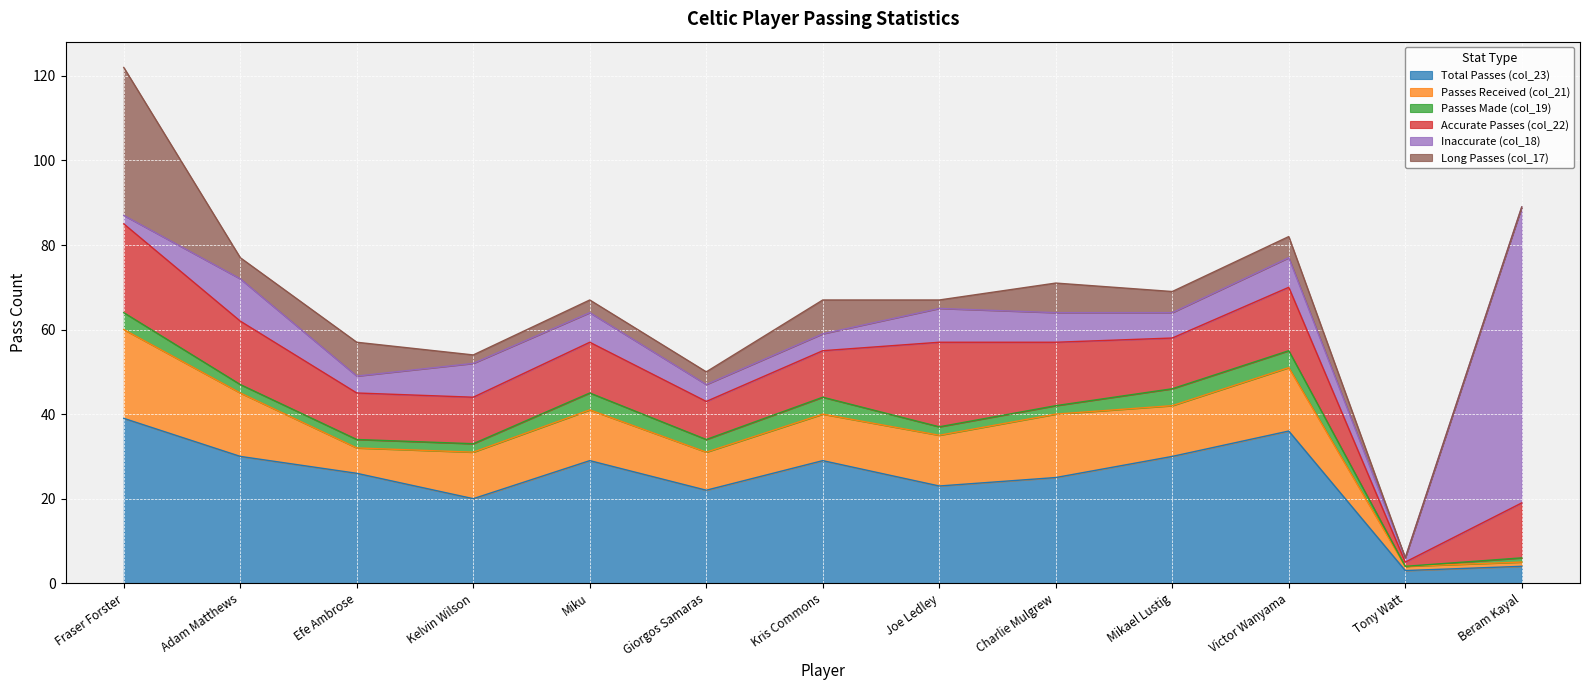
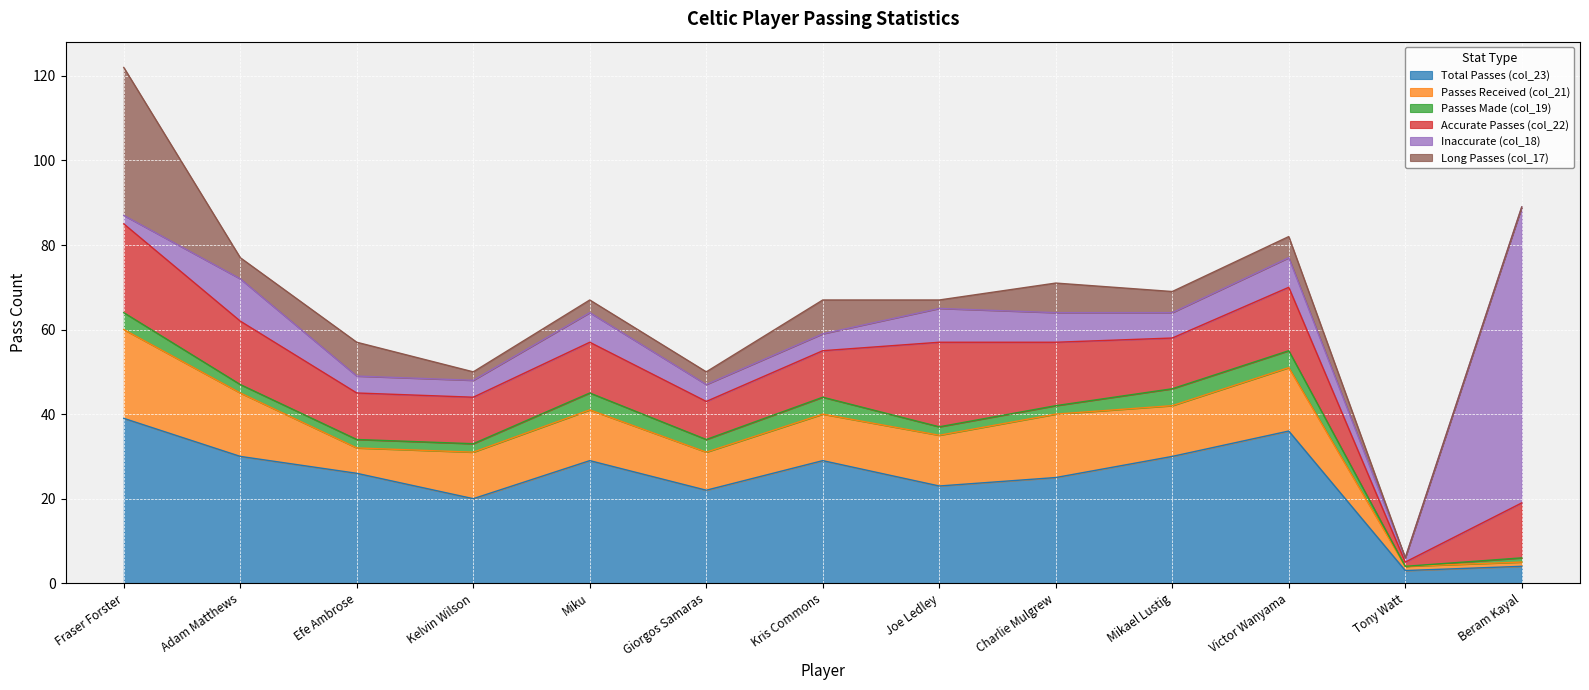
Inaccurate (col_18), Kelvin Wilson: 8 -> 4
